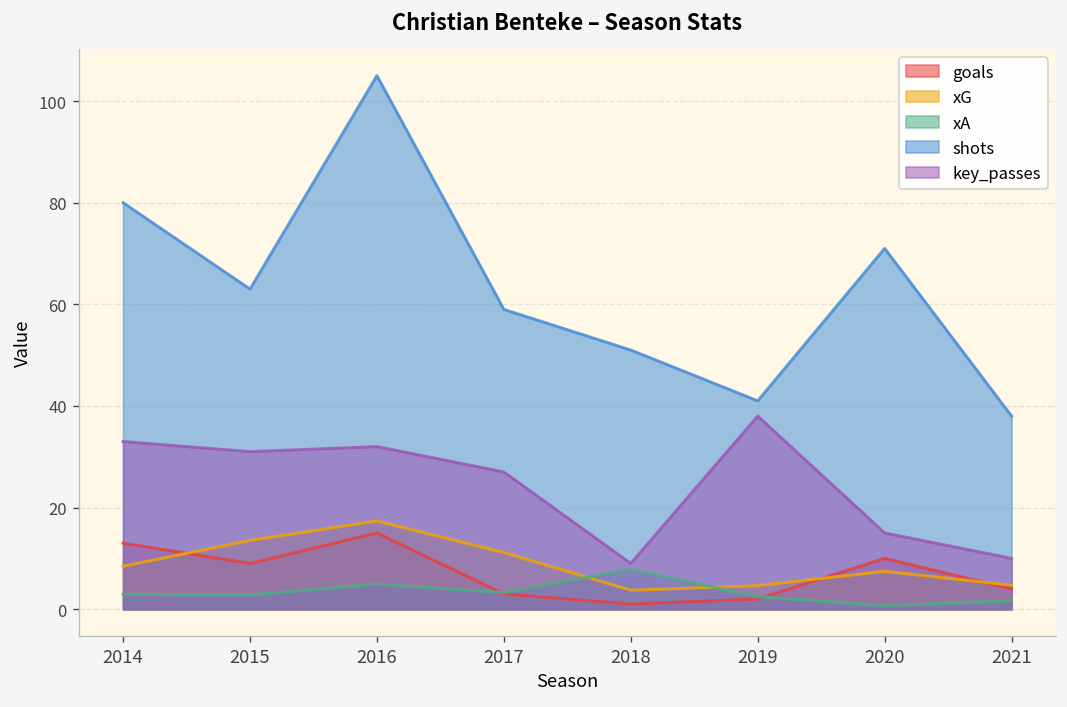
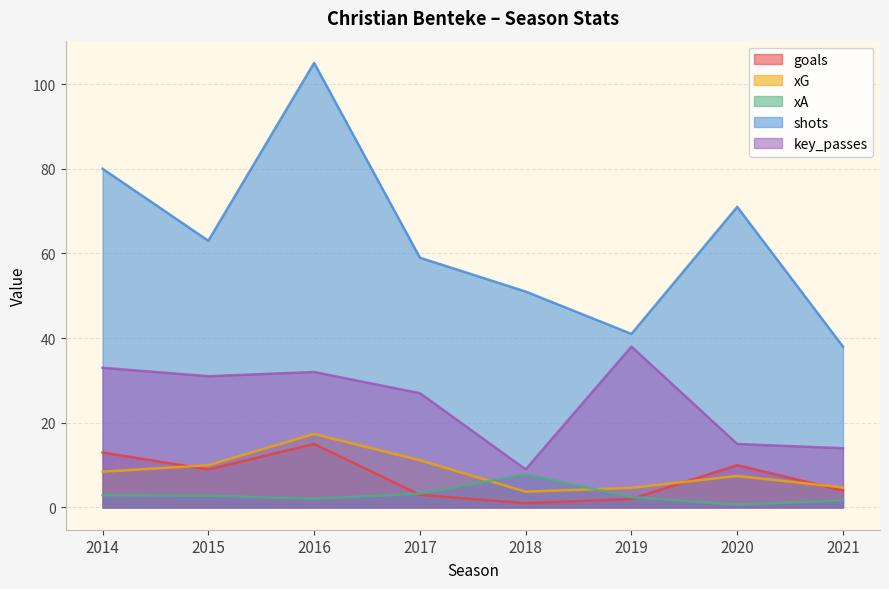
xG, 2015: 14 -> 10
xA, 2016: 5 -> 2
key_passes, 2021: 10 -> 14
